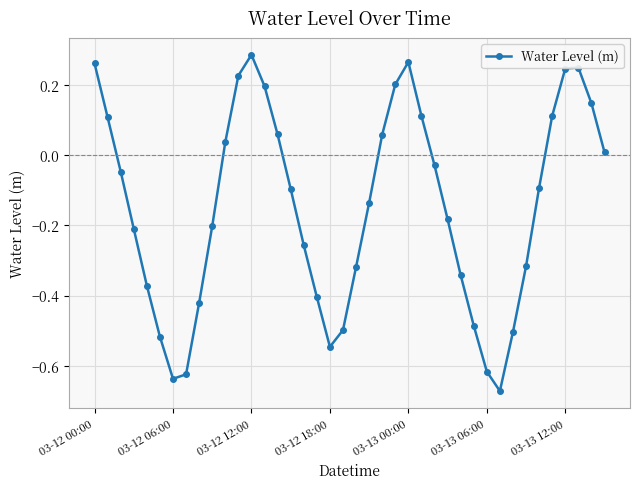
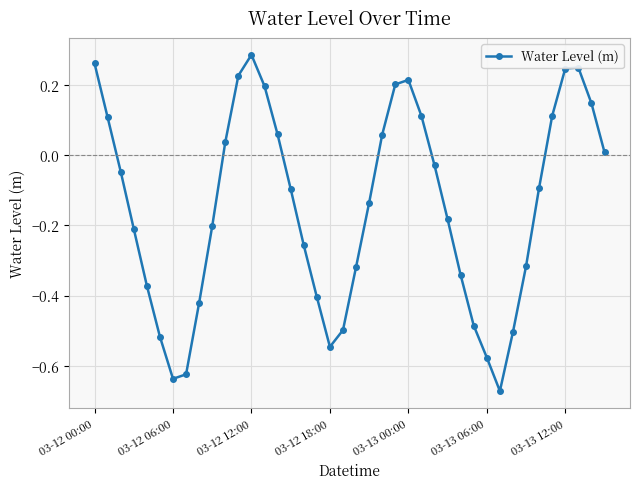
03-13 00:00: 0.27 -> 0.21
03-13 06:00: -0.62 -> -0.58
